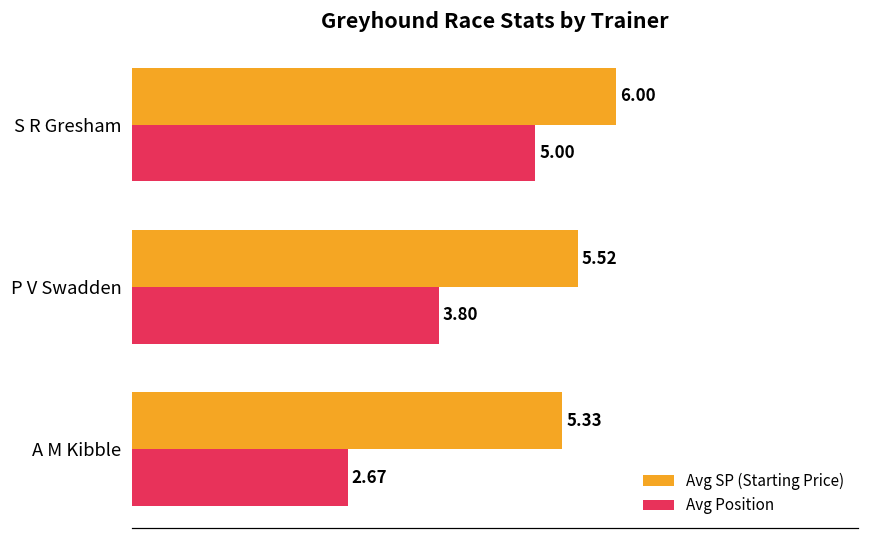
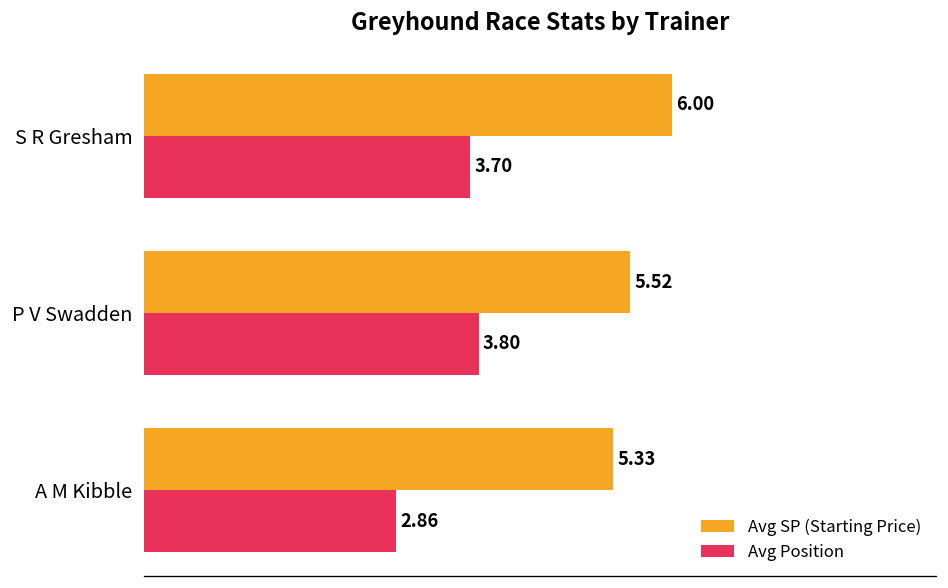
Avg Position, S R Gresham: 5.00 -> 3.70
Avg Position, A M Kibble: 2.67 -> 2.86
